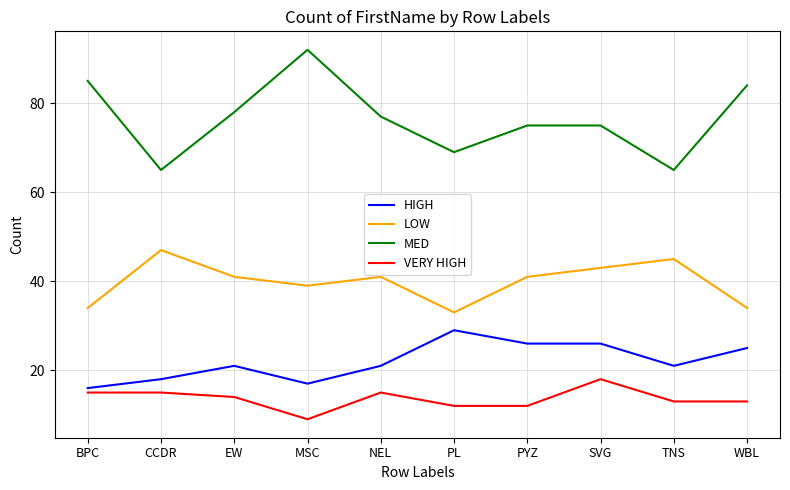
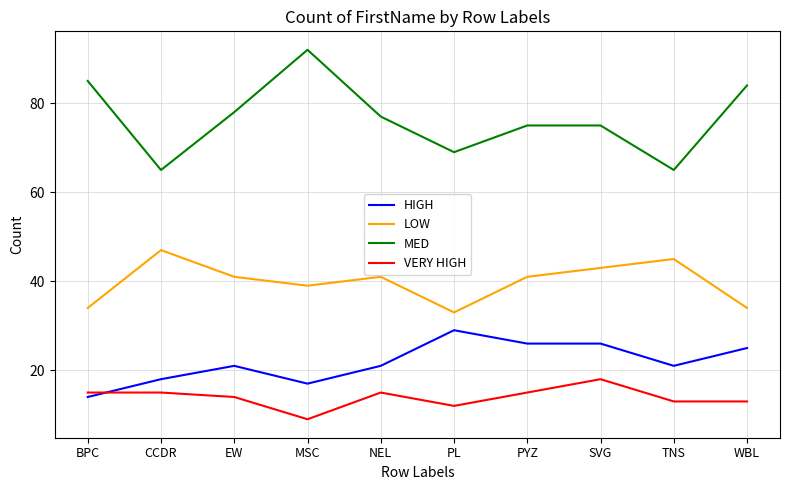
HIGH, BPC: 16 -> 14
VERY HIGH, PYZ: 12 -> 15
